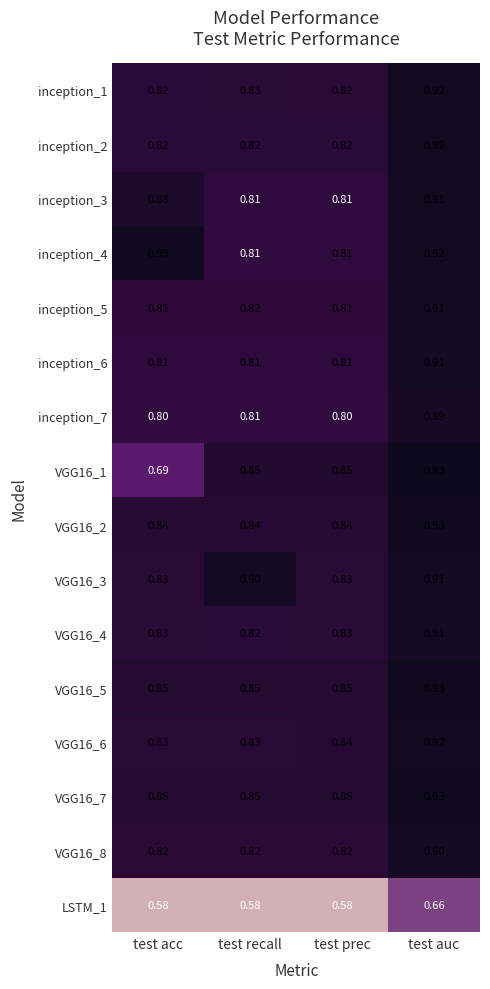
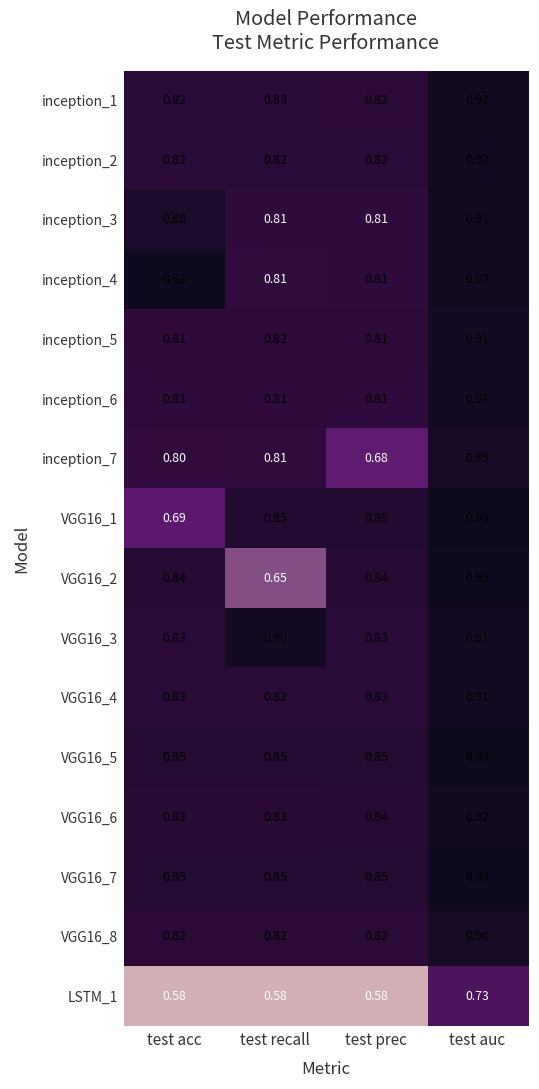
inception_7, test prec: 0.80 -> 0.68
VGG16_2, test recall: 0.84 -> 0.65
LSTM_1, test auc: 0.66 -> 0.73
